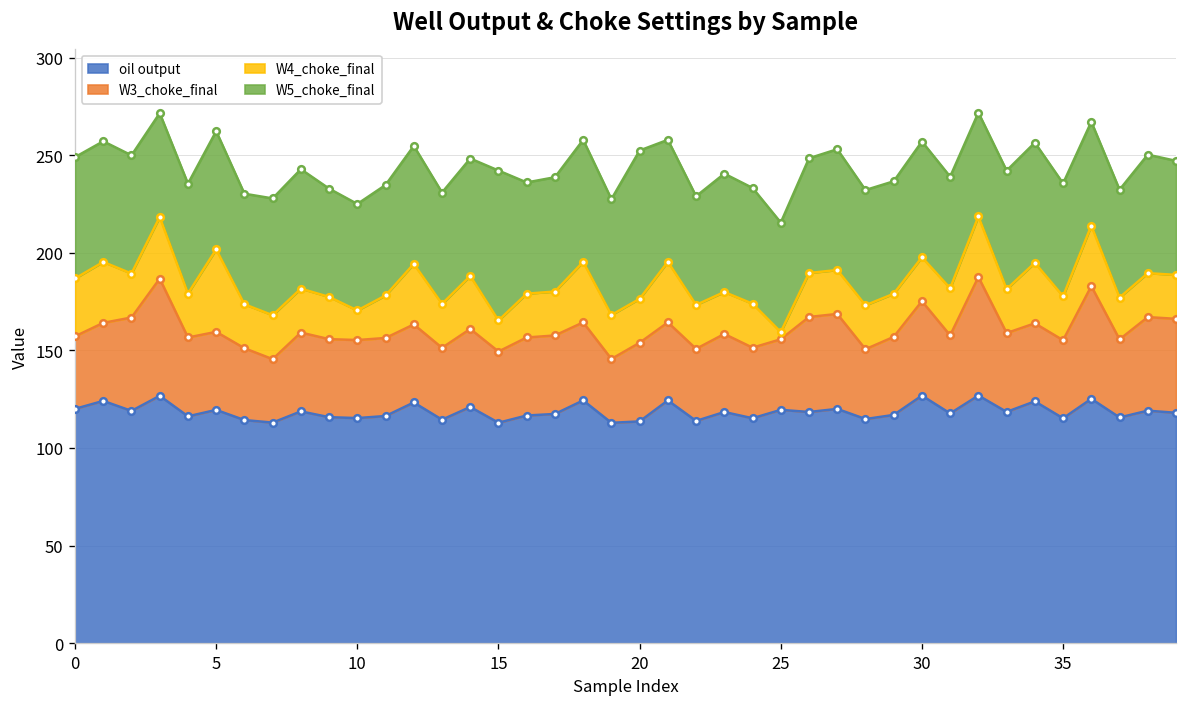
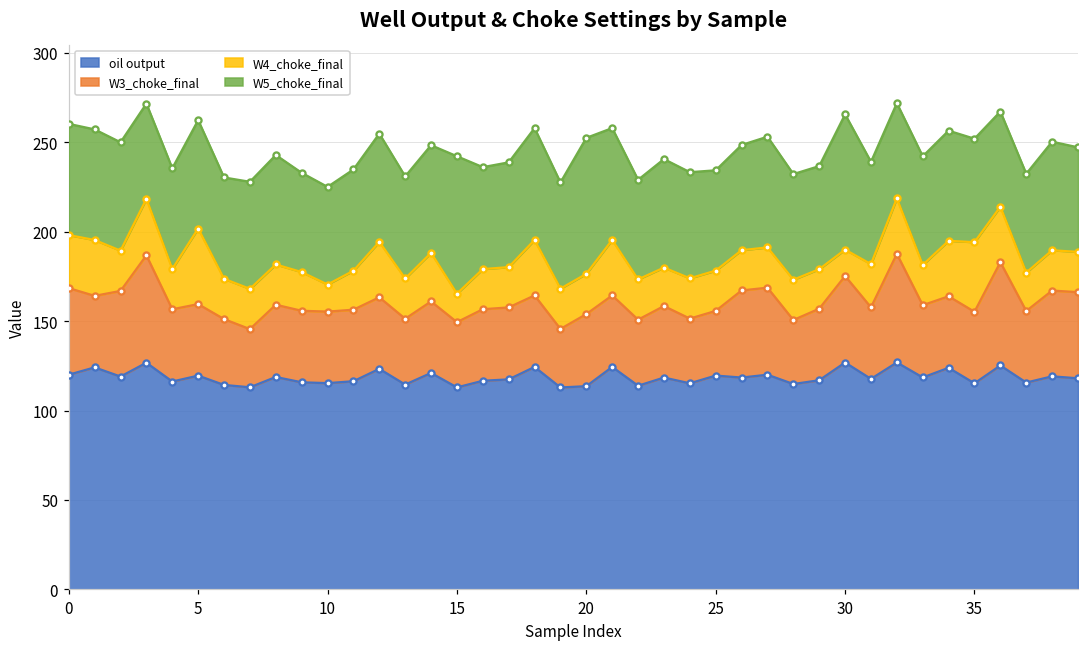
W3_choke_final, 0: 37 -> 48
W4_choke_final, 25: 4 -> 23
W4_choke_final, 30: 23 -> 15
W5_choke_final, 30: 59 -> 76
W4_choke_final, 35: 23 -> 39
